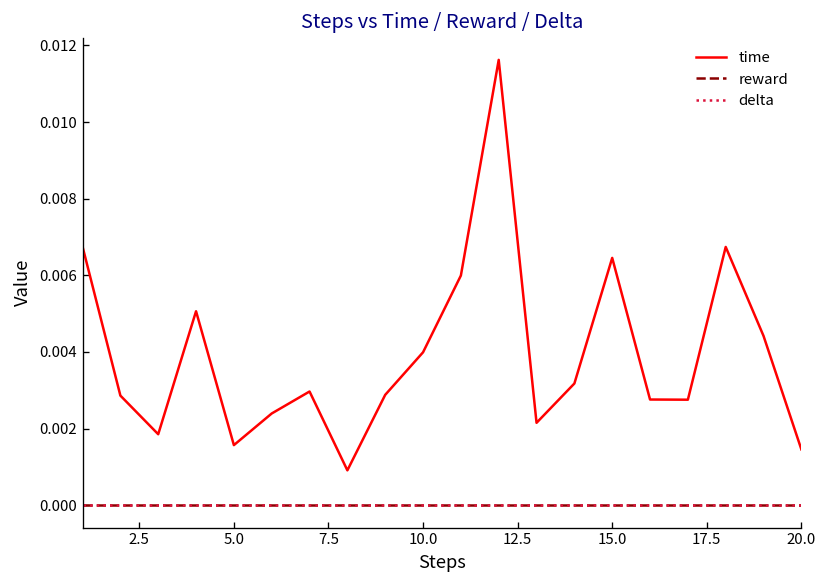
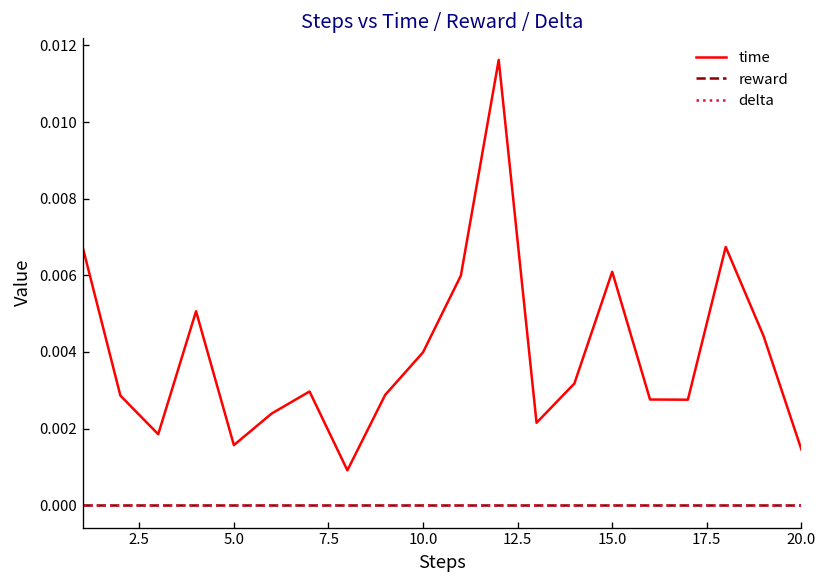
time, 15.0: 0.0065 -> 0.0061
